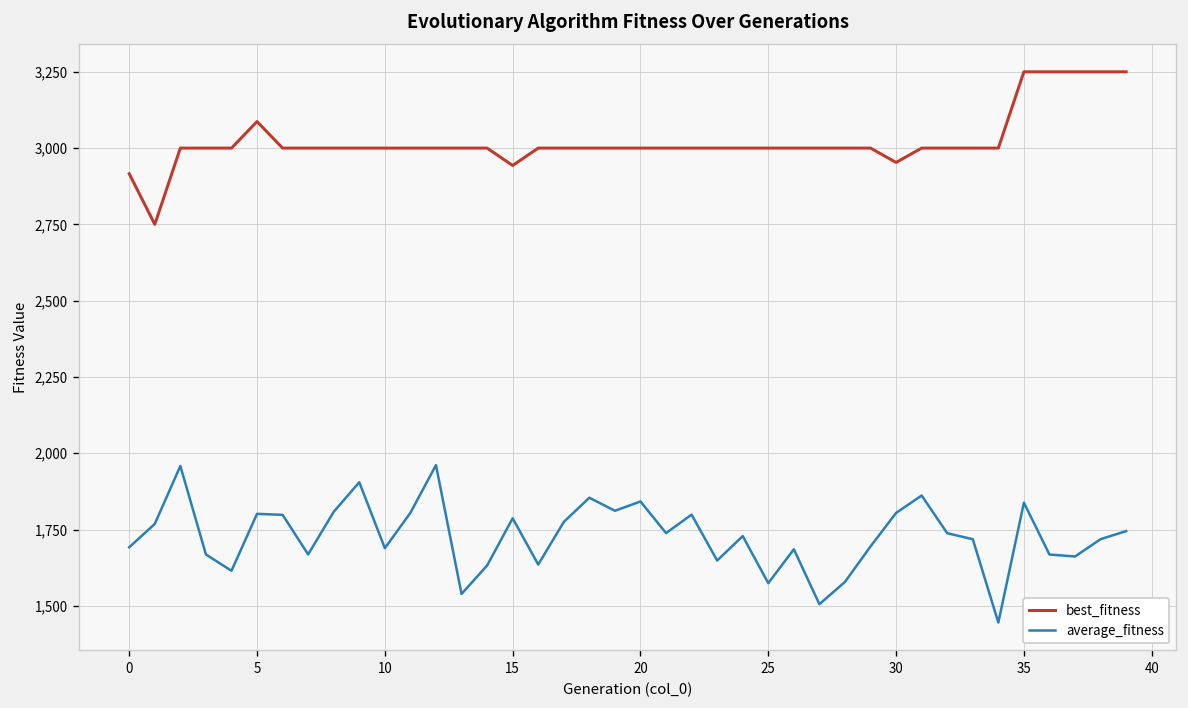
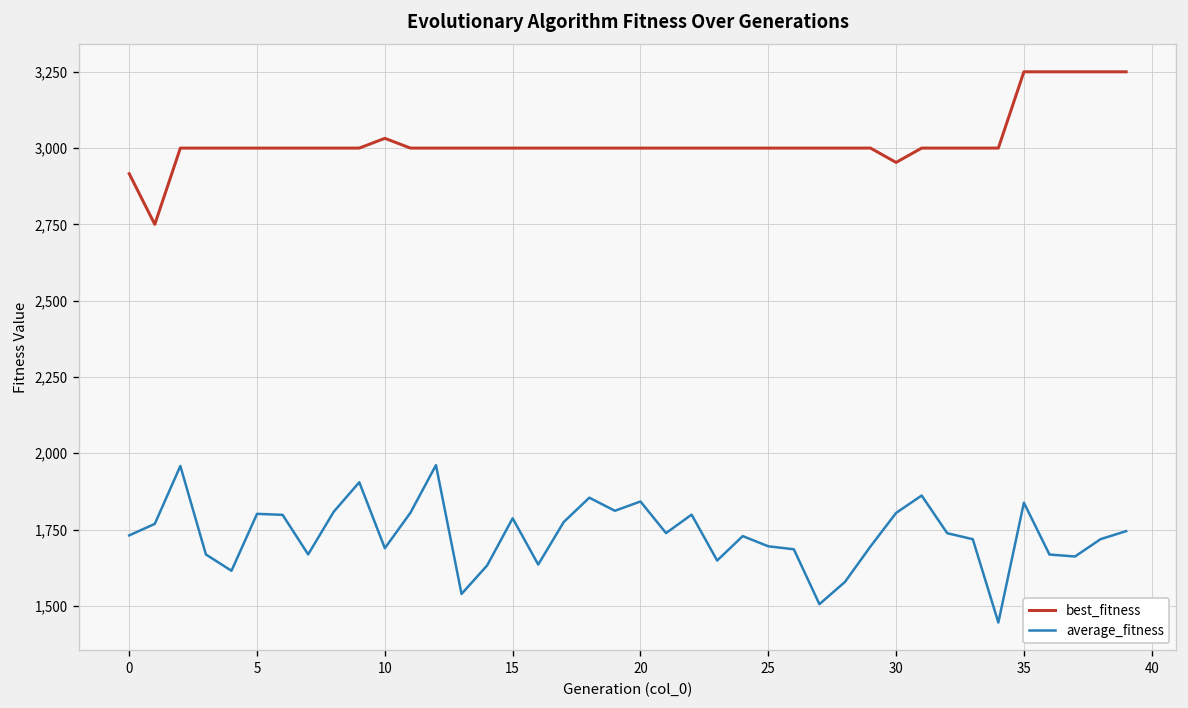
average_fitness, 0: 1,690 -> 1,730
best_fitness, 5: 3,090 -> 3,000
best_fitness, 10: 3,000 -> 3,030
best_fitness, 15: 2,940 -> 3,000
average_fitness, 25: 1,570 -> 1,700
